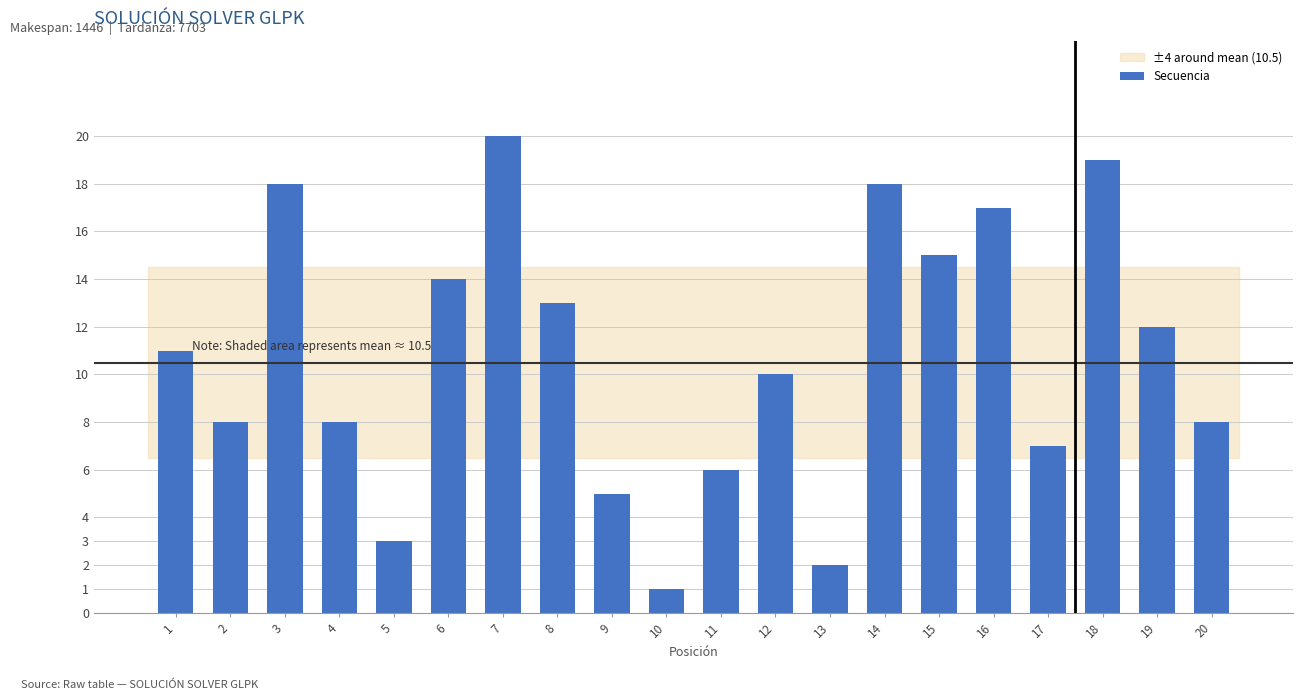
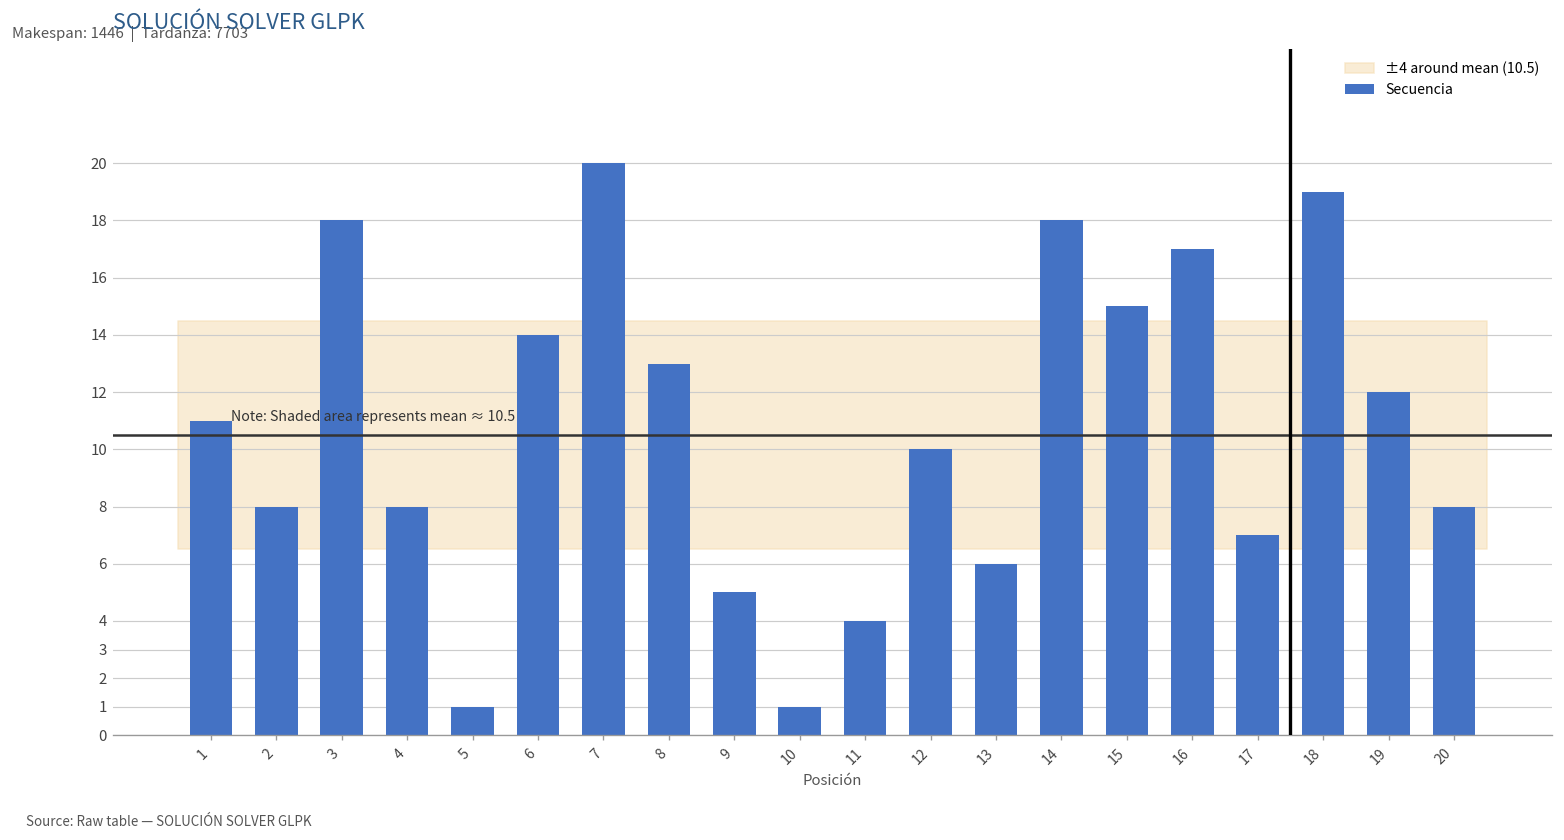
Secuencia, 5: 3 -> 1
Secuencia, 11: 6 -> 4
Secuencia, 13: 2 -> 6
